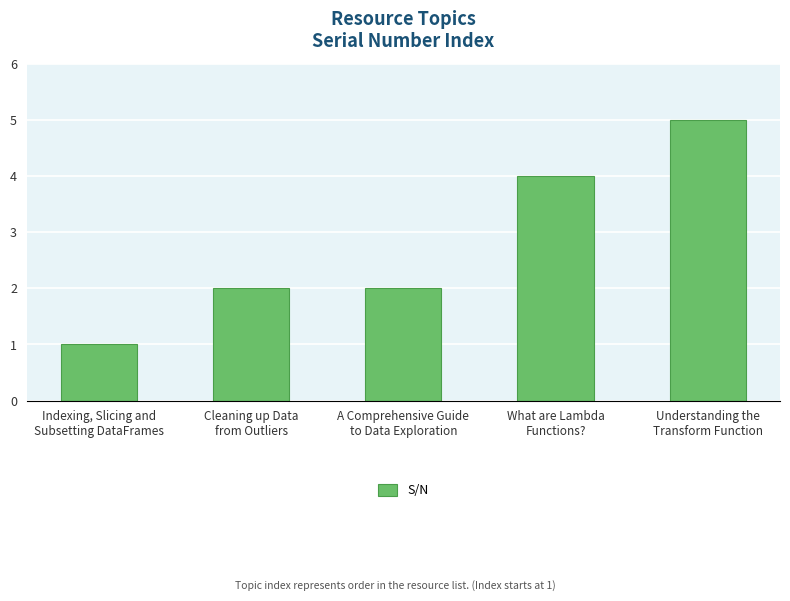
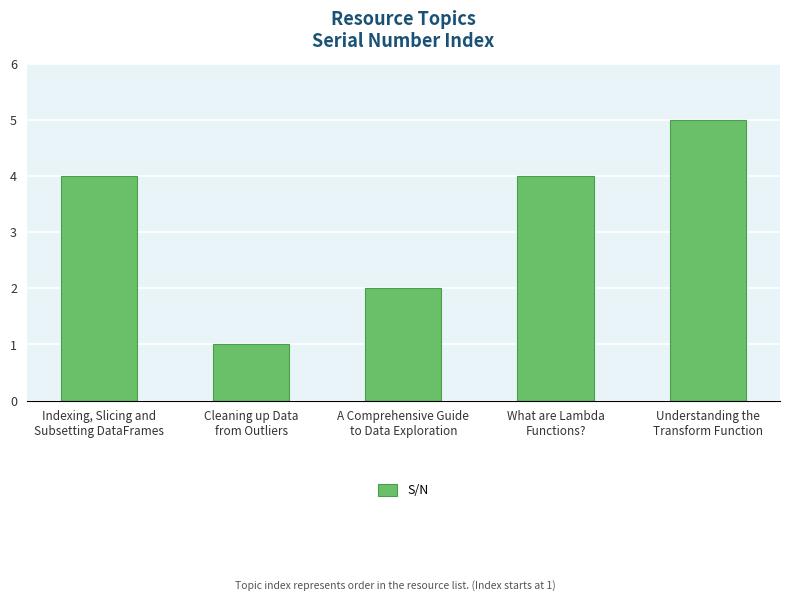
Indexing, Slicing and Subsetting DataFrames: 1 -> 4
Cleaning up Data from Outliers: 2 -> 1
